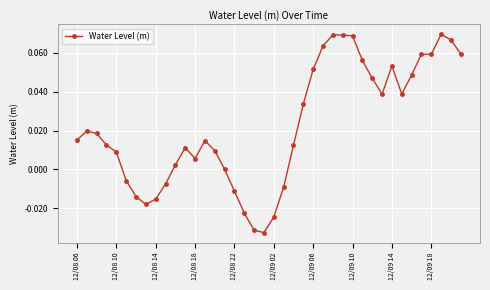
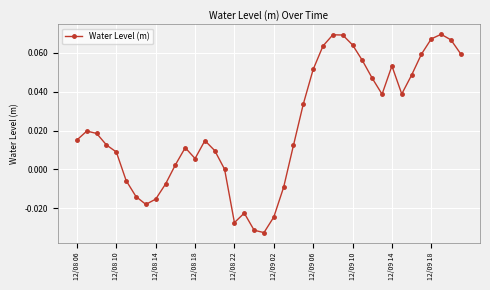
12/08 22: -0.011 -> -0.027
12/09 10: 0.069 -> 0.064
12/09 18: 0.059 -> 0.067
